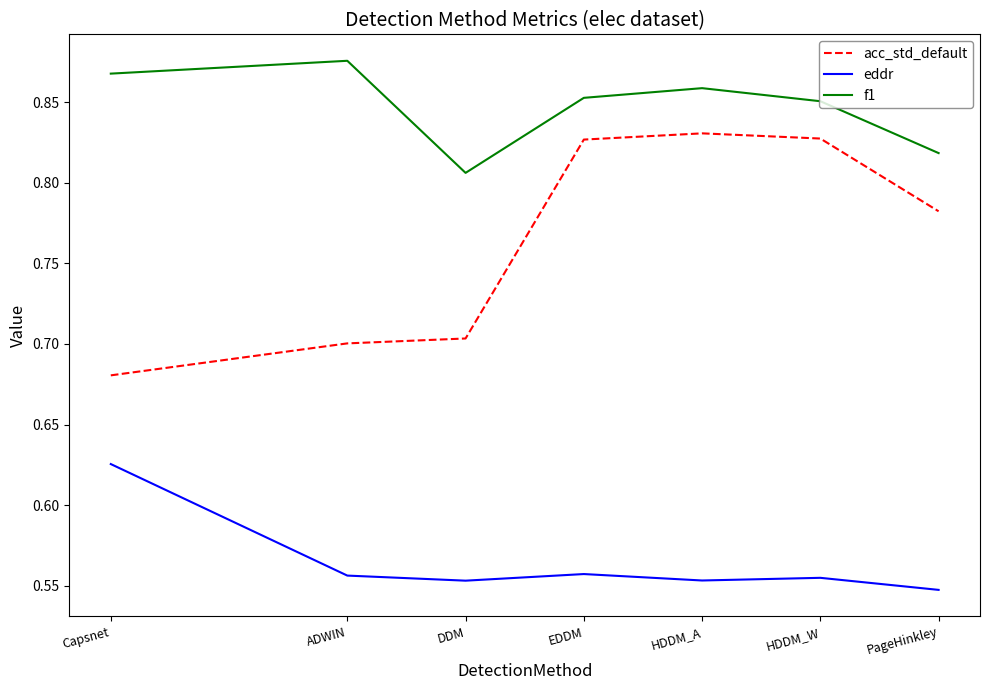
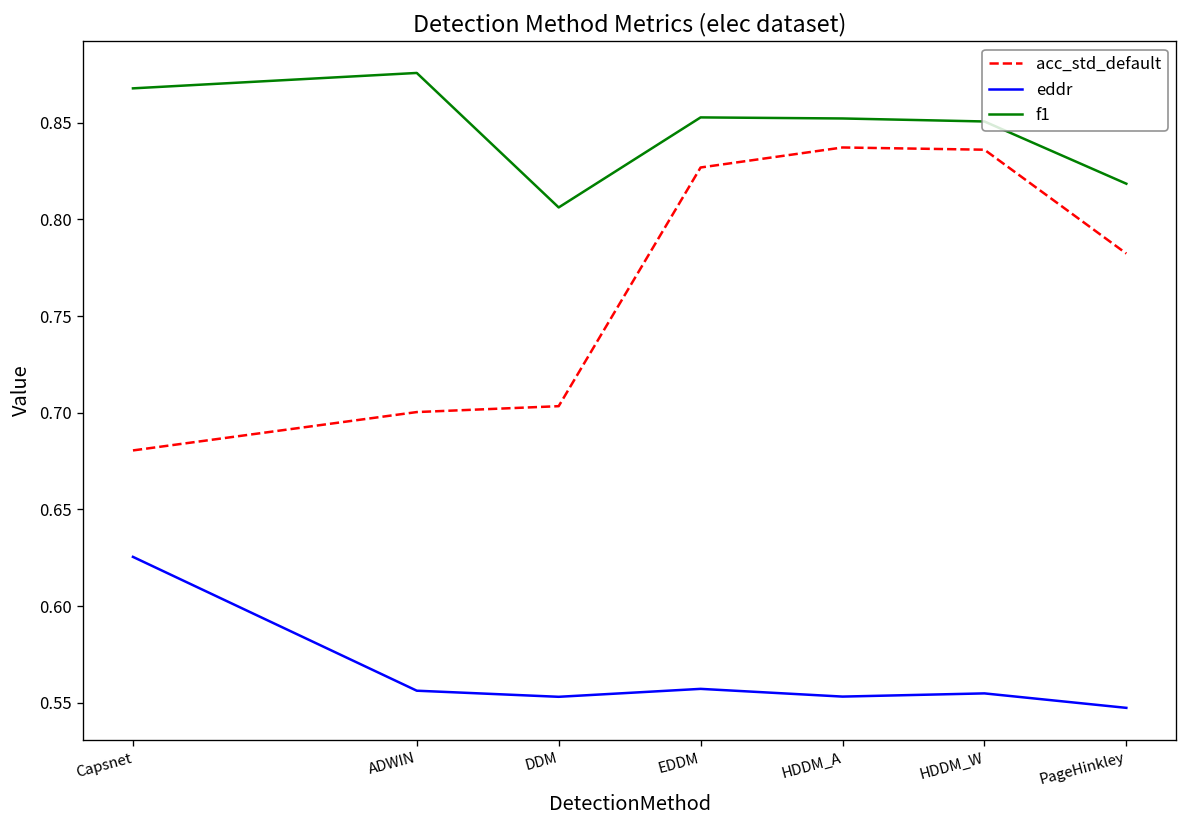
acc_std_default, HDDM_A: 0.831 -> 0.837
f1, HDDM_A: 0.859 -> 0.852
acc_std_default, HDDM_W: 0.827 -> 0.836
